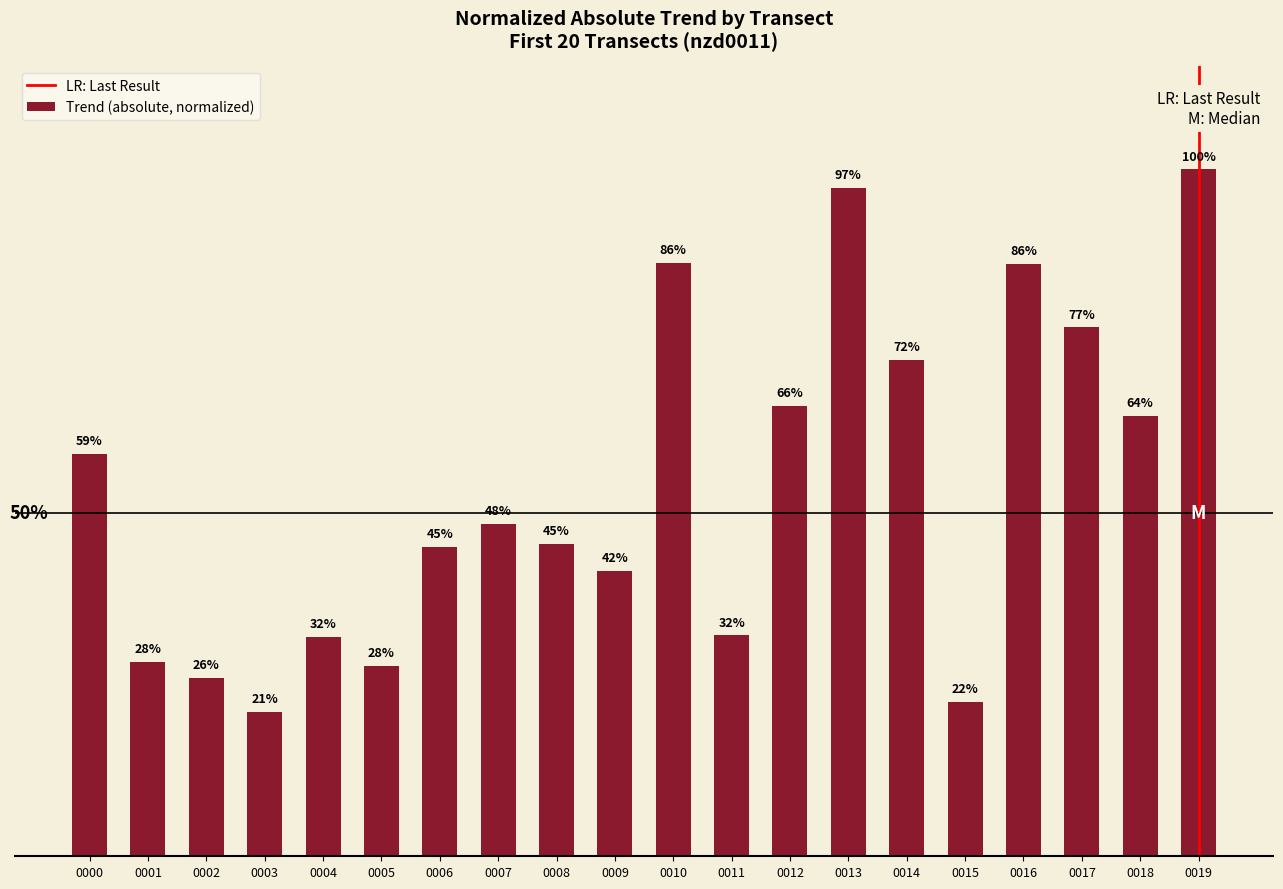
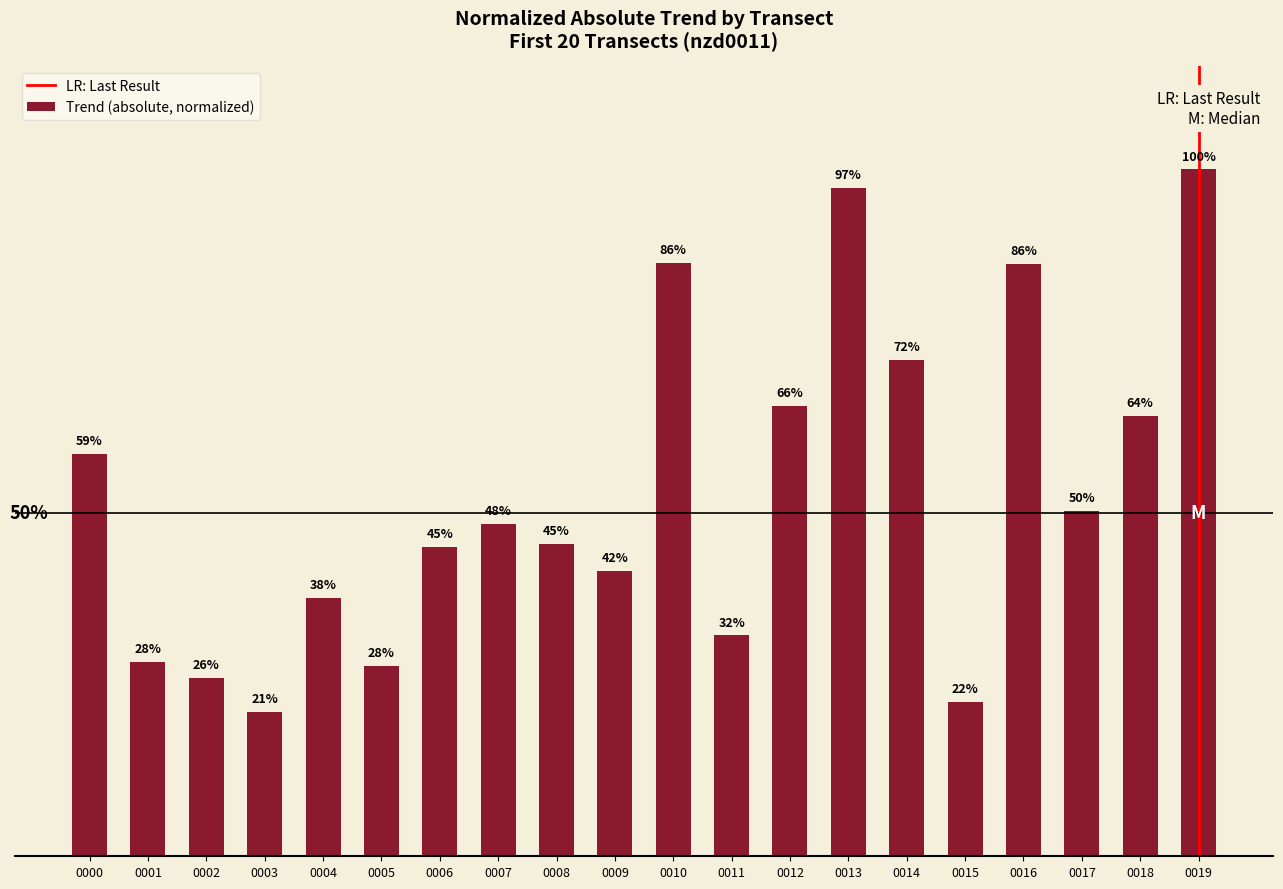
0004: 32% -> 38%
0017: 77% -> 50%
